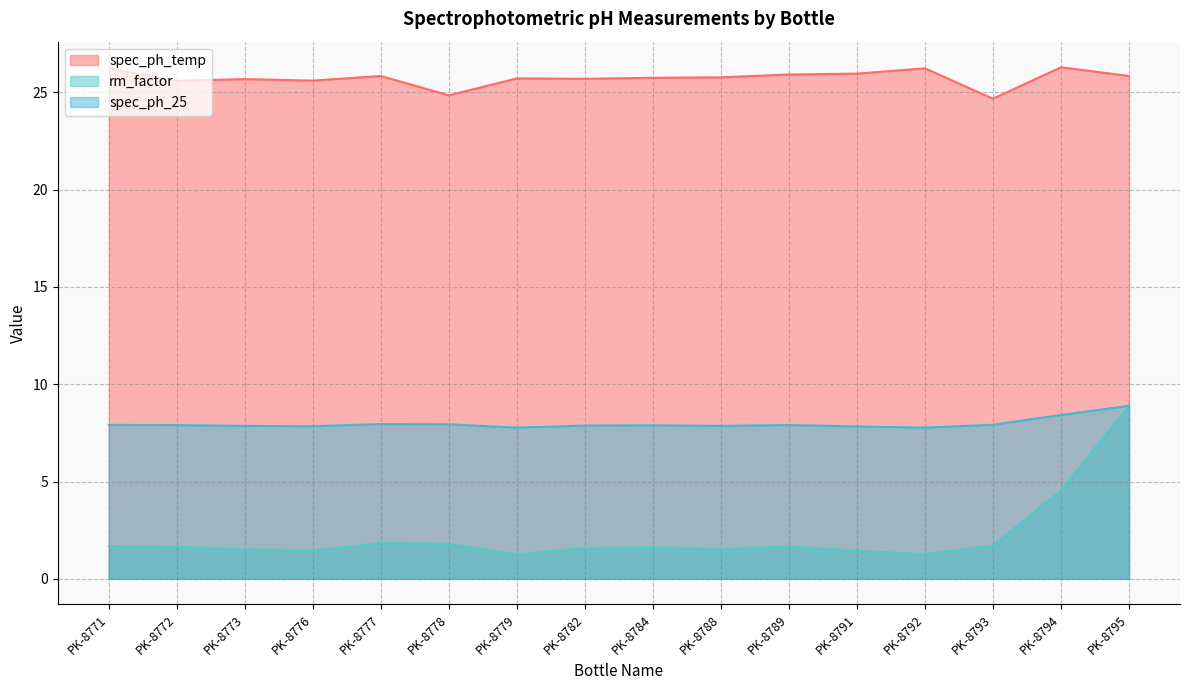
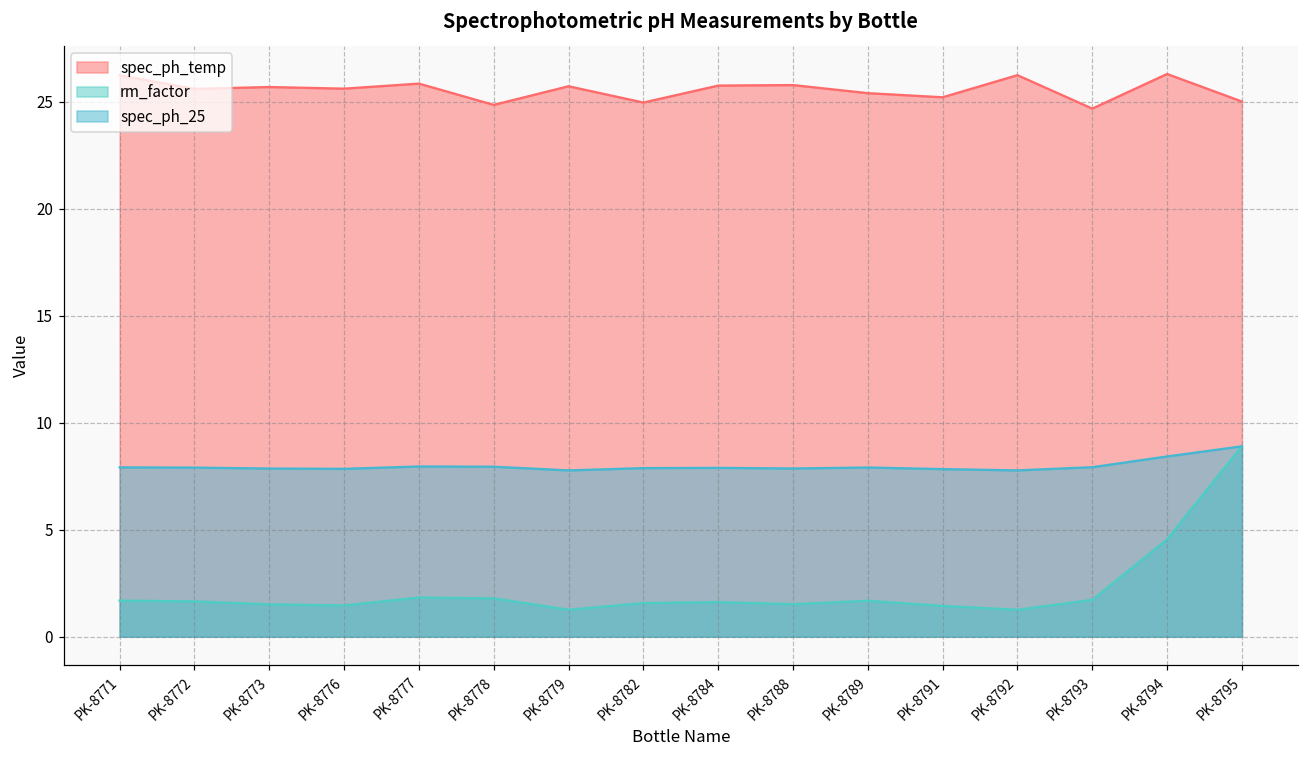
spec_ph_temp, PK-8782: 25.7 -> 25.0
spec_ph_temp, PK-8789: 25.9 -> 25.4
spec_ph_temp, PK-8791: 26.0 -> 25.2
spec_ph_temp, PK-8795: 25.8 -> 25.0
